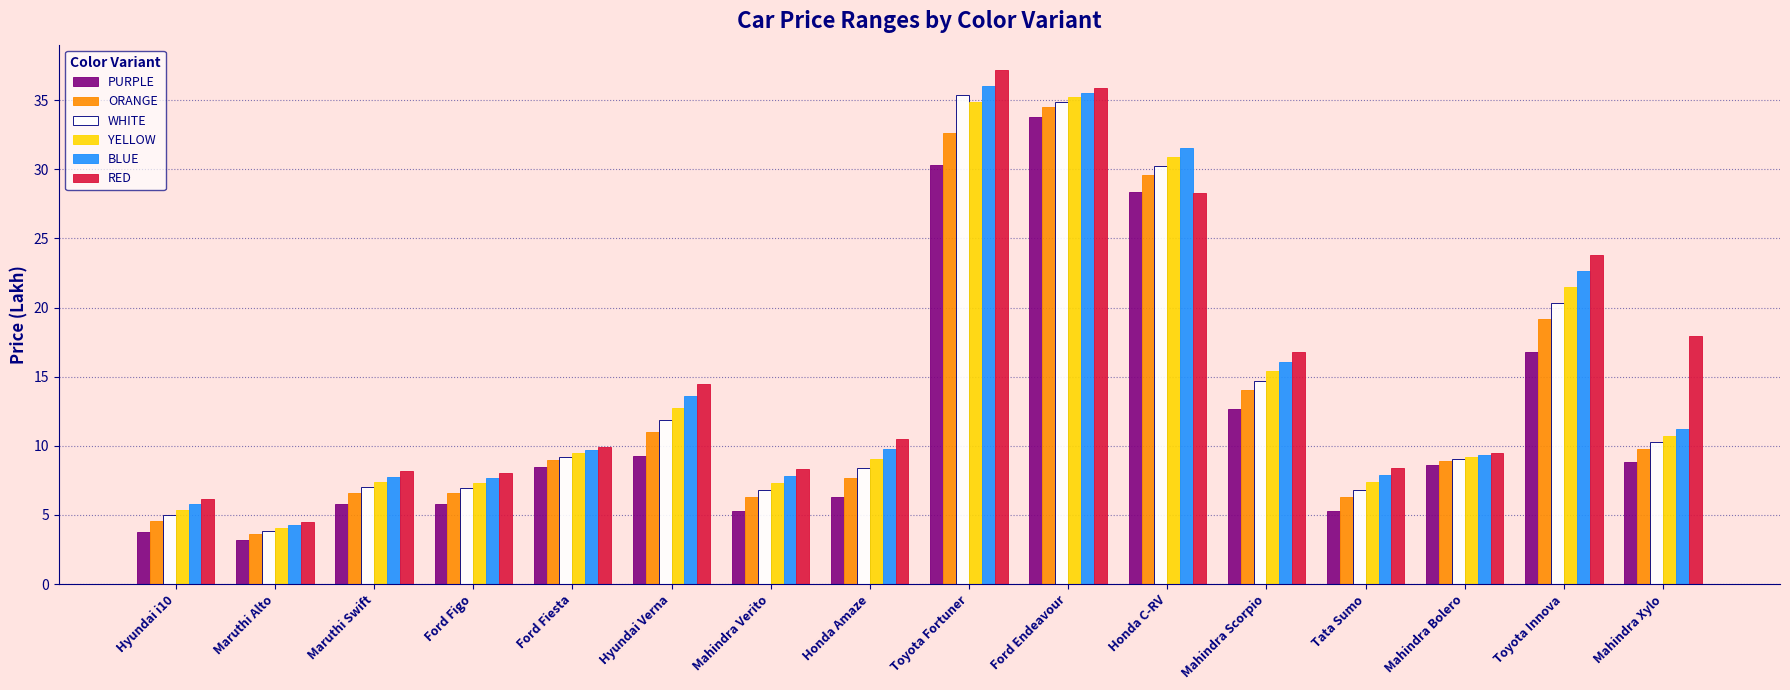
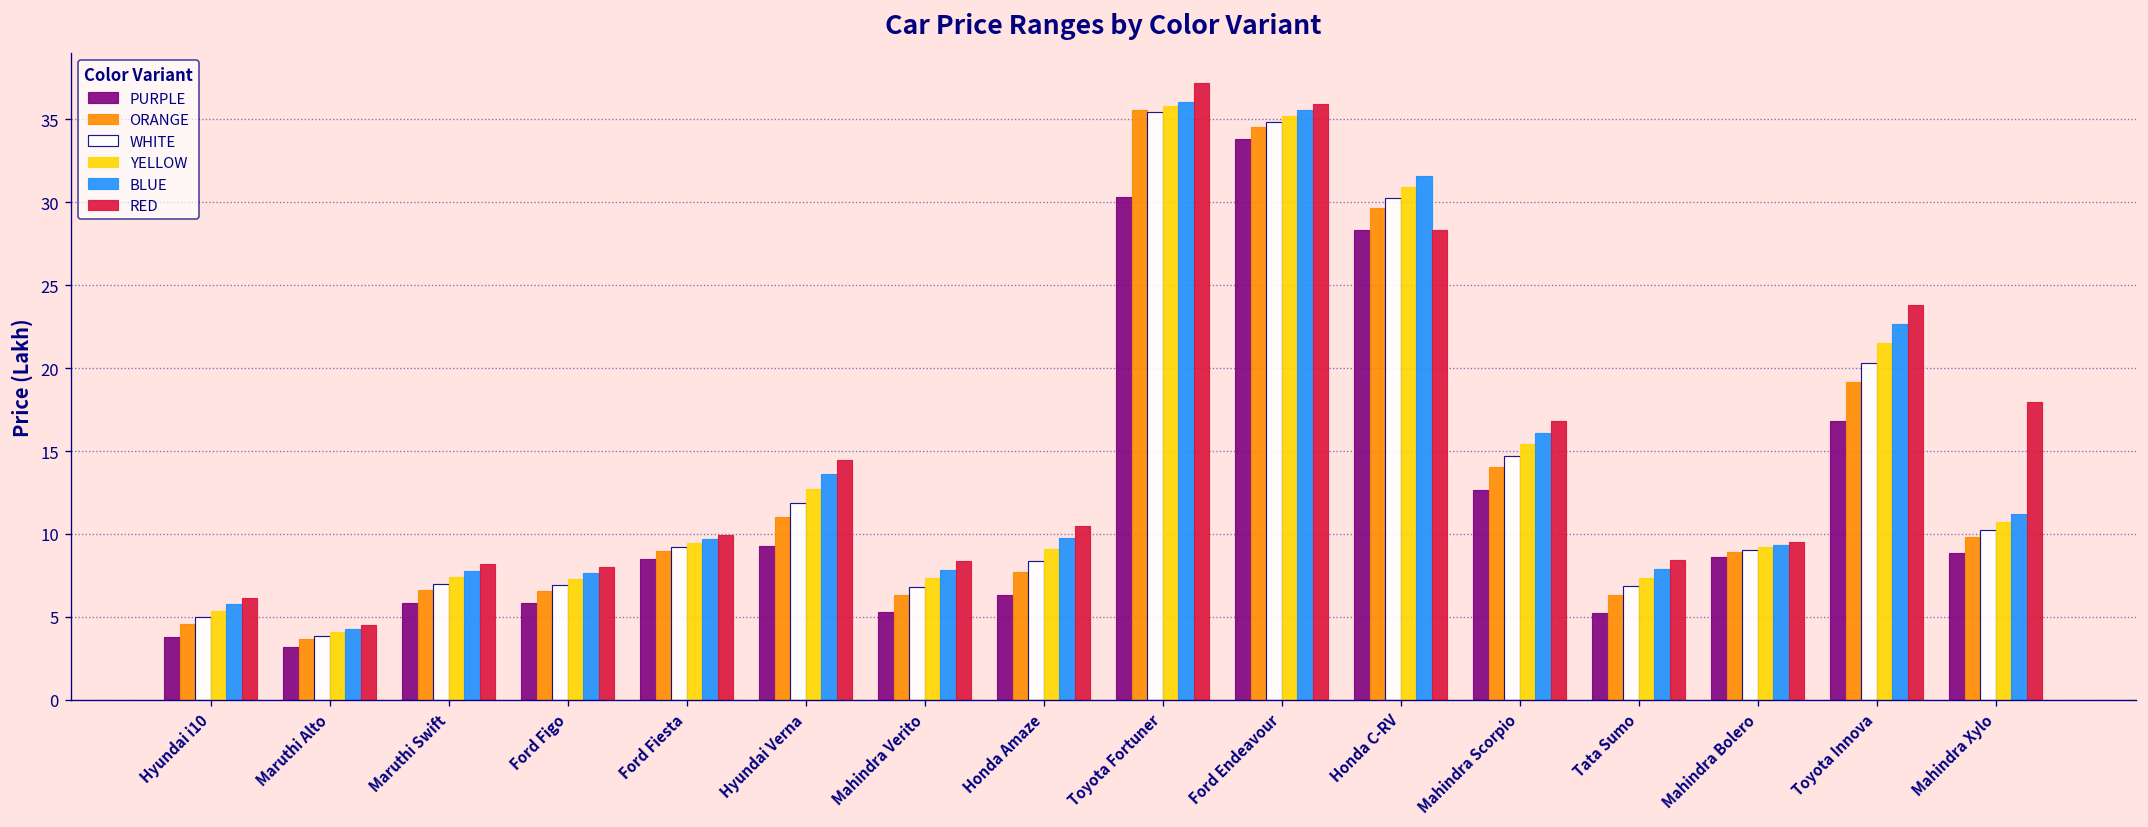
ORANGE, Toyota Fortuner: 32.6 -> 35.6
YELLOW, Toyota Fortuner: 34.9 -> 35.8
